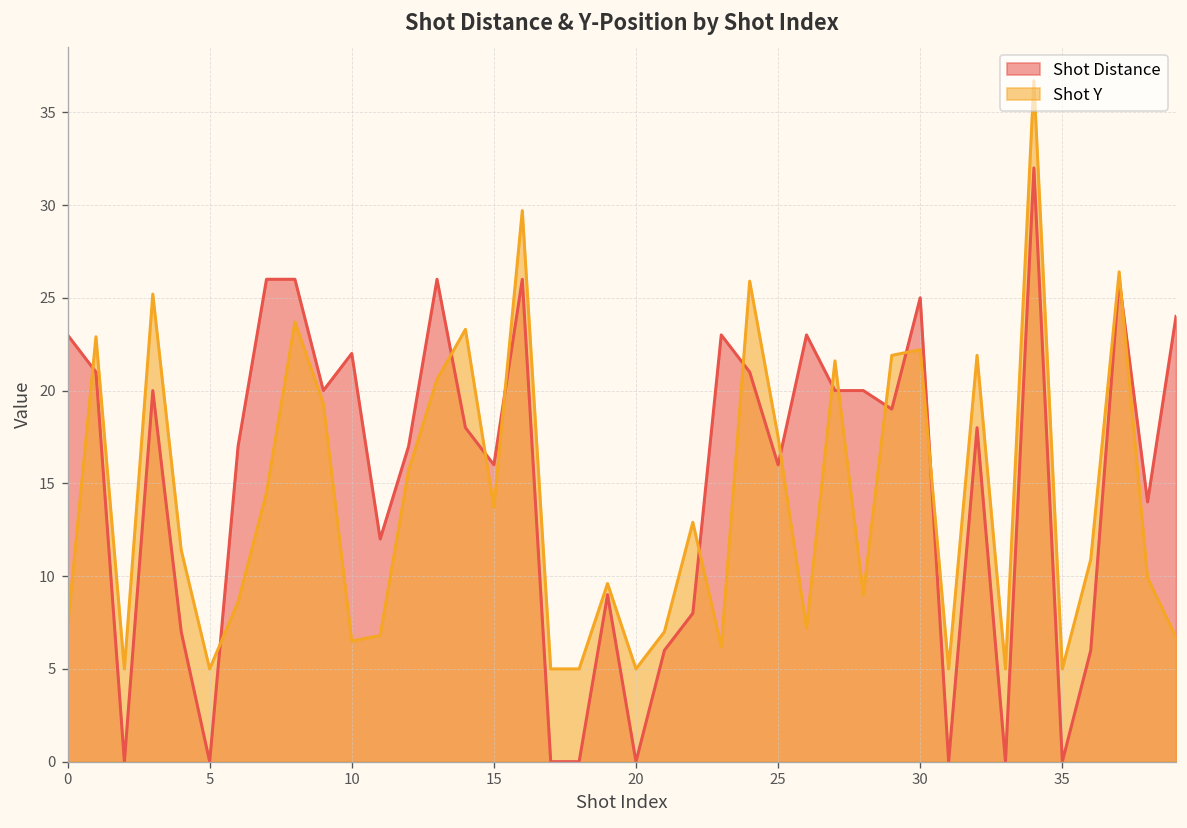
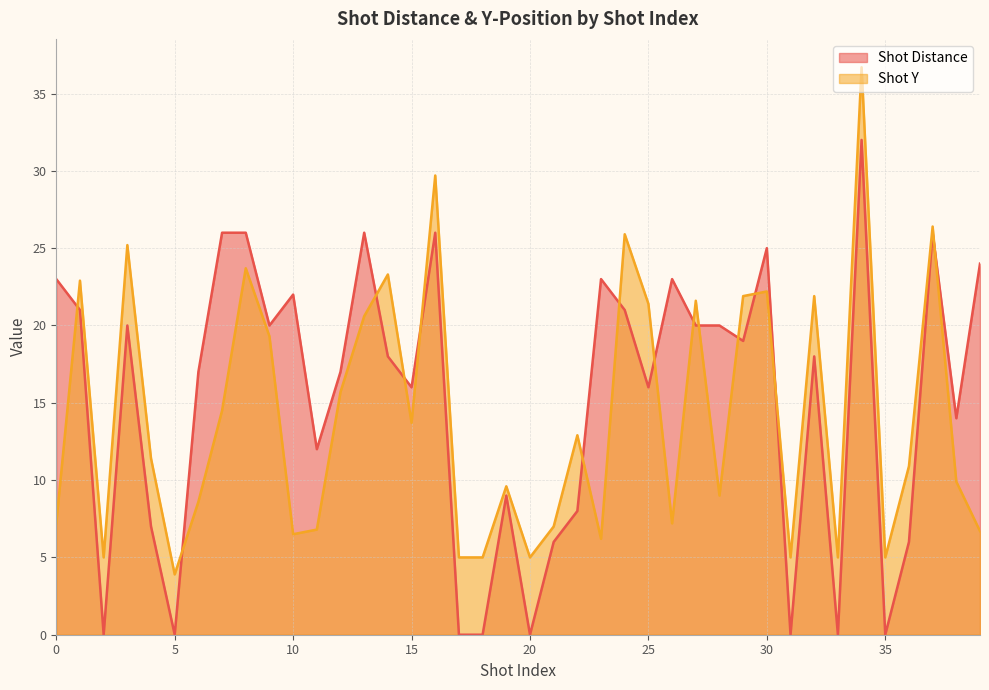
Shot Y, 5: 5.0 -> 3.9
Shot Y, 25: 17.5 -> 21.4
